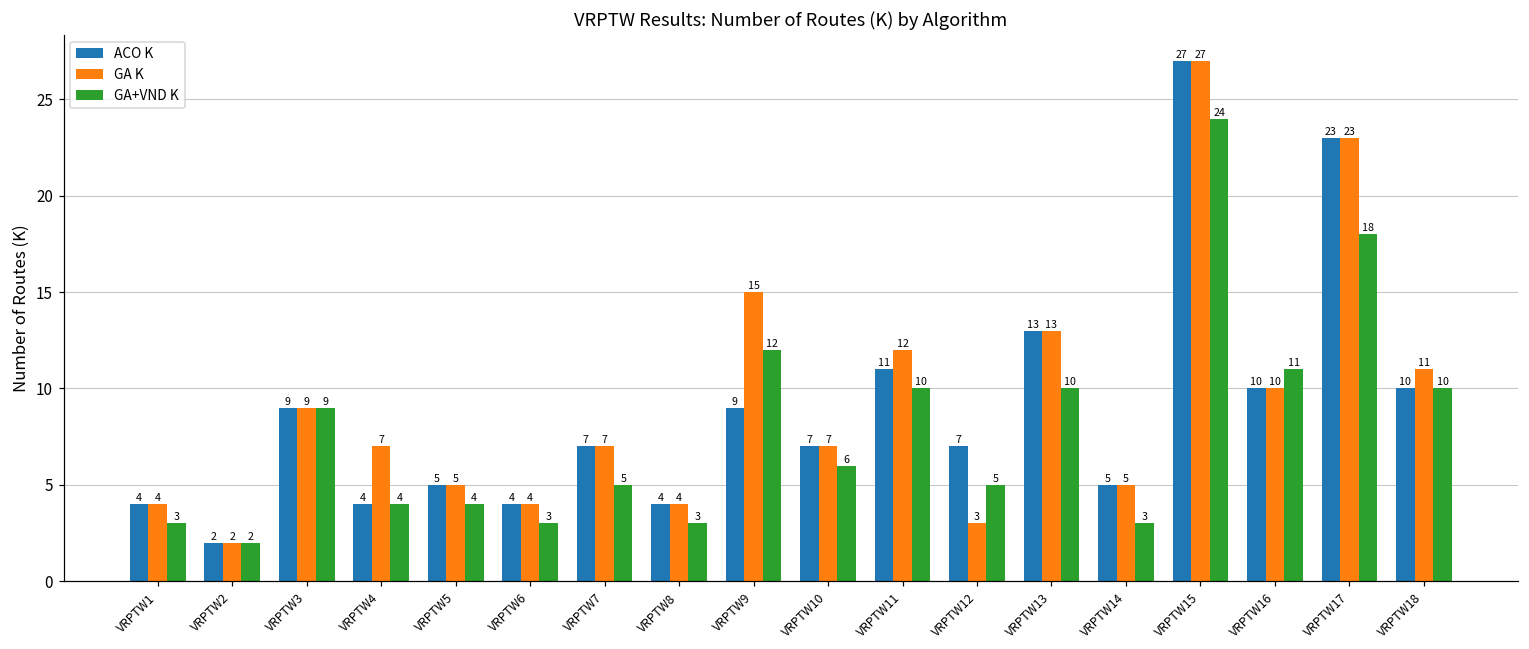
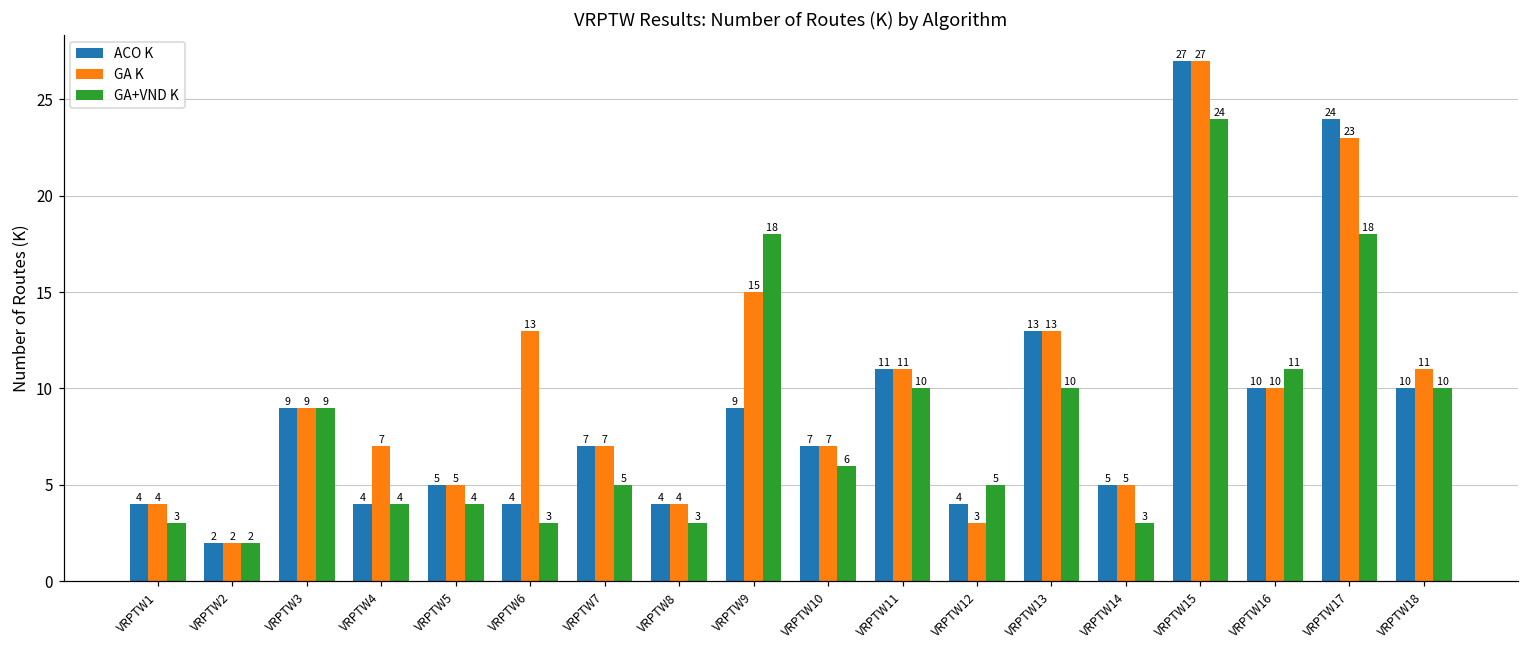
GA K, VRPTW6: 4 -> 13
GA+VND K, VRPTW9: 12 -> 18
GA K, VRPTW11: 12 -> 11
ACO K, VRPTW12: 7 -> 4
ACO K, VRPTW17: 23 -> 24
